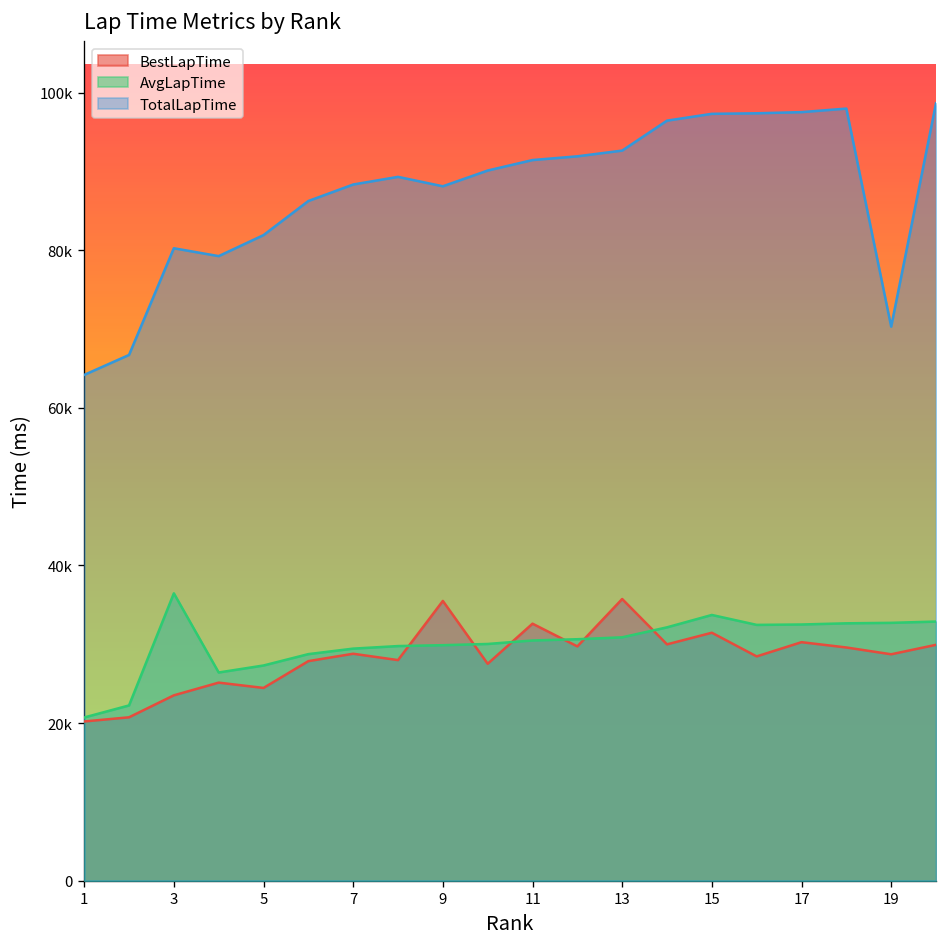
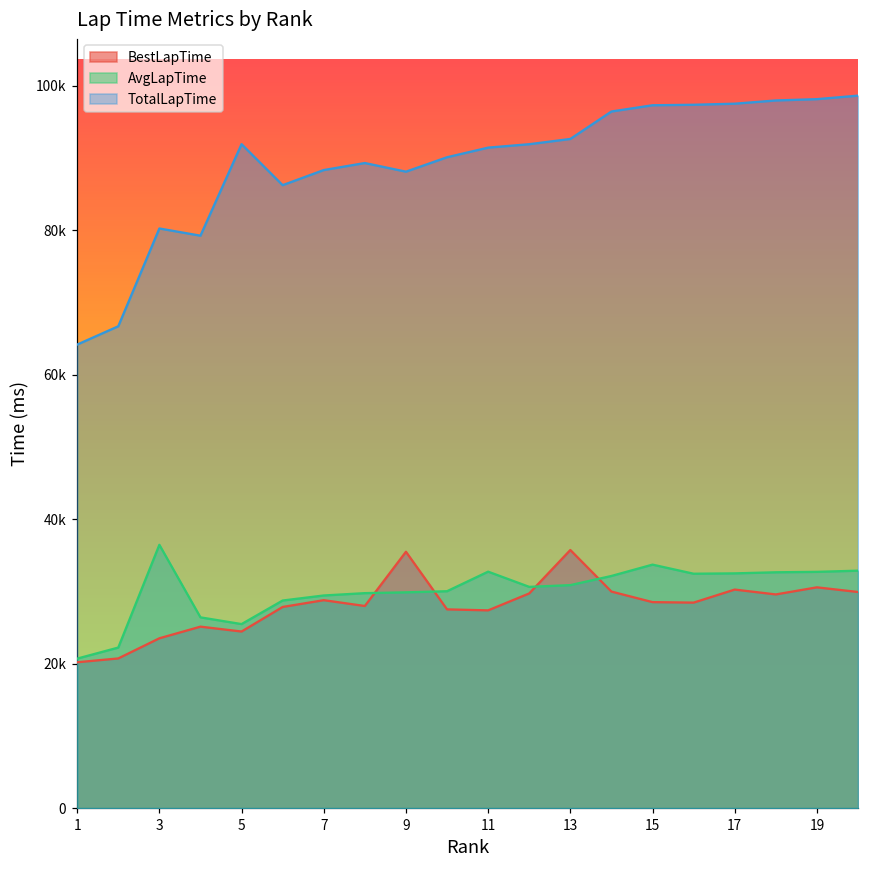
AvgLapTime, 5: 27000 -> 25000
TotalLapTime, 5: 82000 -> 92000
BestLapTime, 11: 33000 -> 27000
AvgLapTime, 11: 30000 -> 33000
BestLapTime, 15: 31000 -> 29000
BestLapTime, 19: 29000 -> 31000
TotalLapTime, 19: 70000 -> 98000
